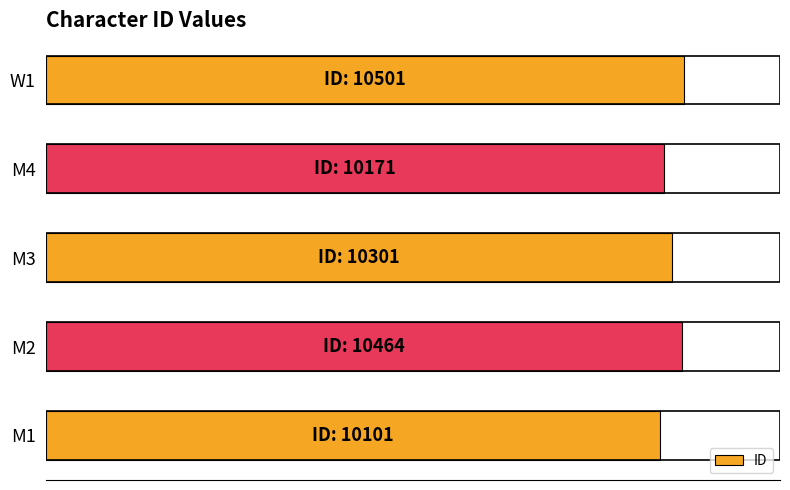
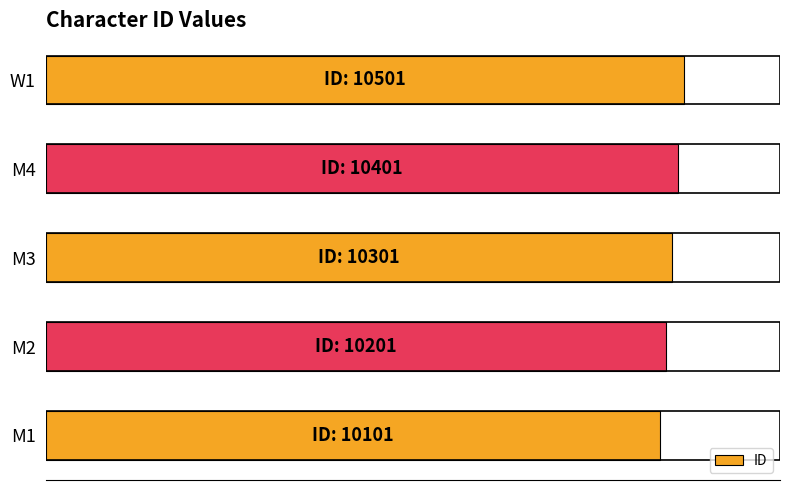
M4: 10171 -> 10401
M2: 10464 -> 10201
